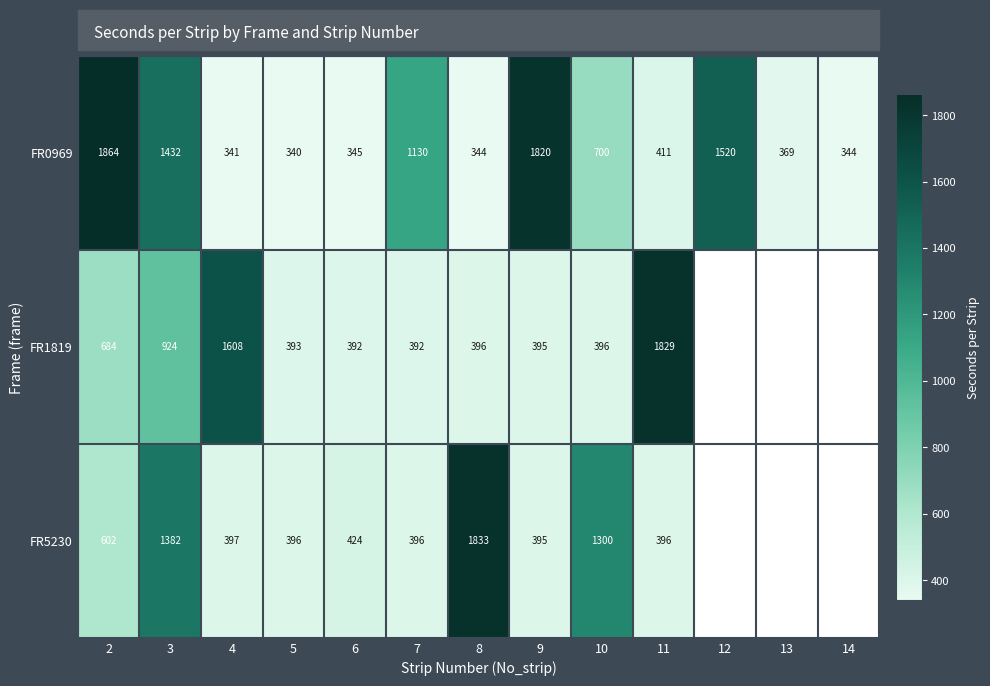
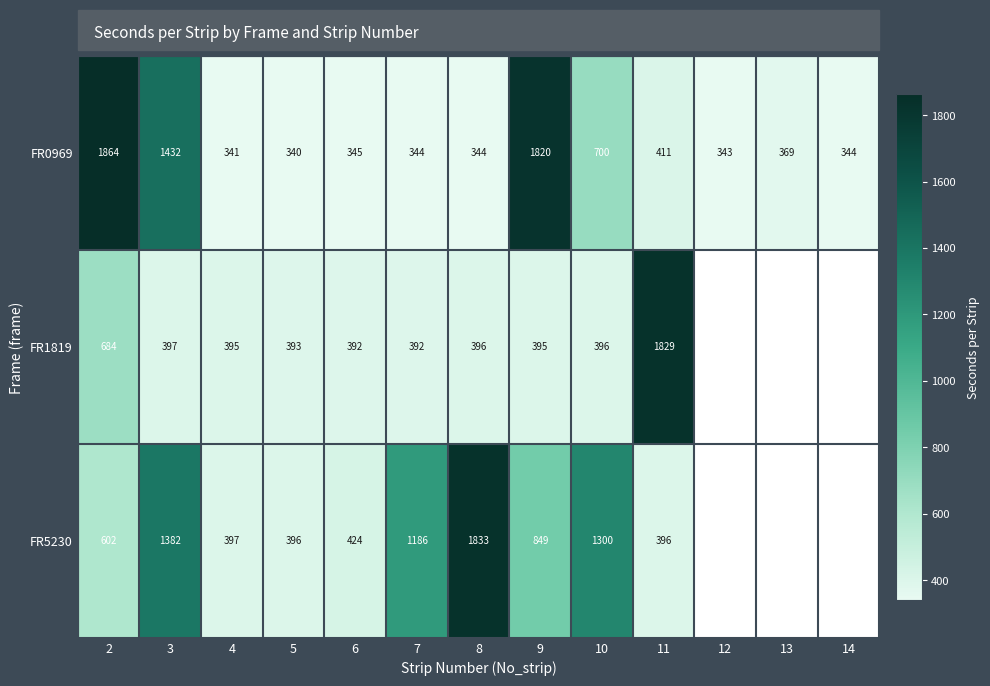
FR0969, 7: 1130 -> 344
FR0969, 12: 1520 -> 343
FR1819, 3: 924 -> 397
FR1819, 4: 1608 -> 395
FR5230, 7: 396 -> 1186
FR5230, 9: 395 -> 849
